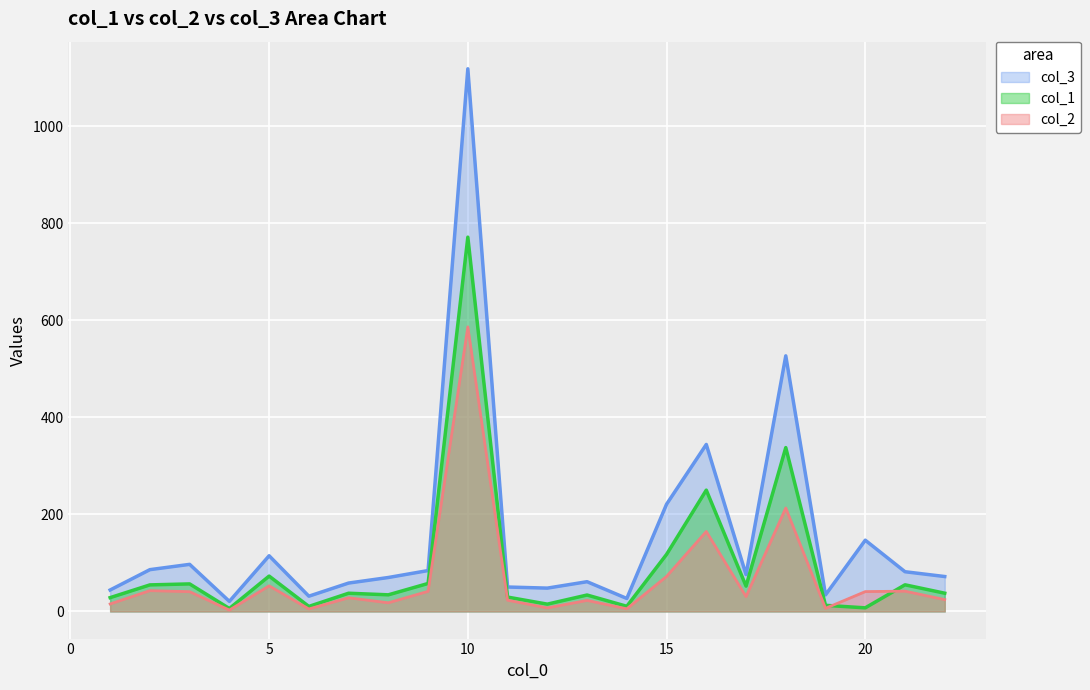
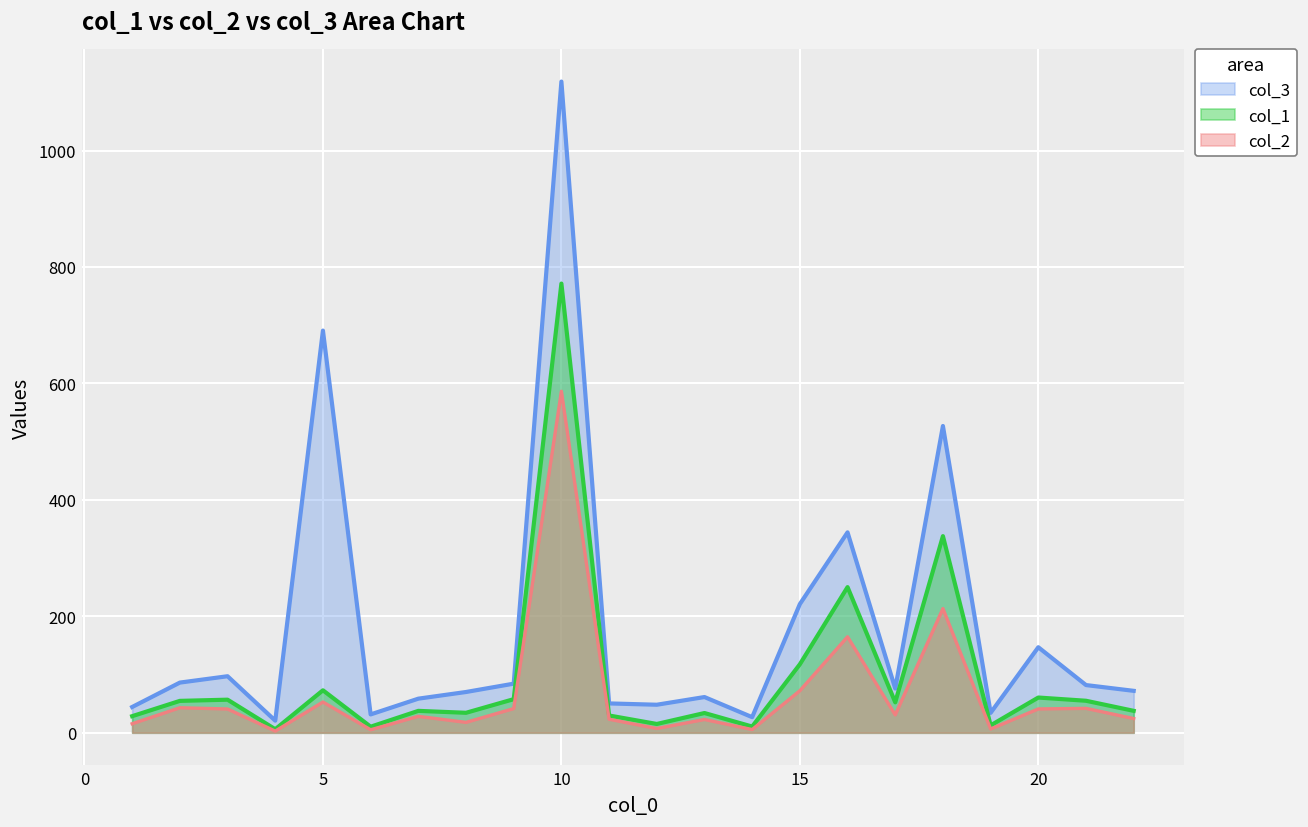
col_3, 5: 110 -> 690
col_1, 20: 10 -> 60
